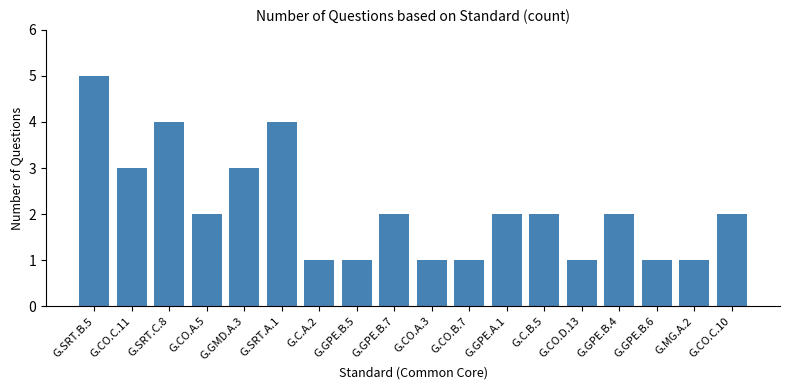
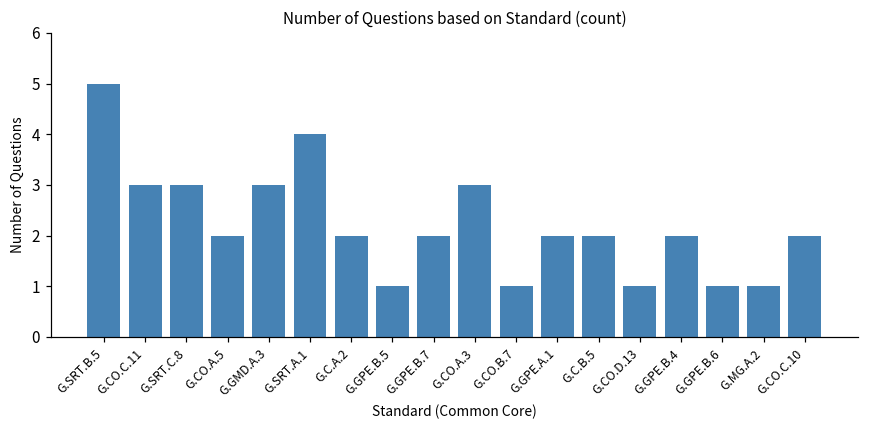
G.SRT.C.8: 4 -> 3
G.C.A.2: 1 -> 2
G.CO.A.3: 1 -> 3
